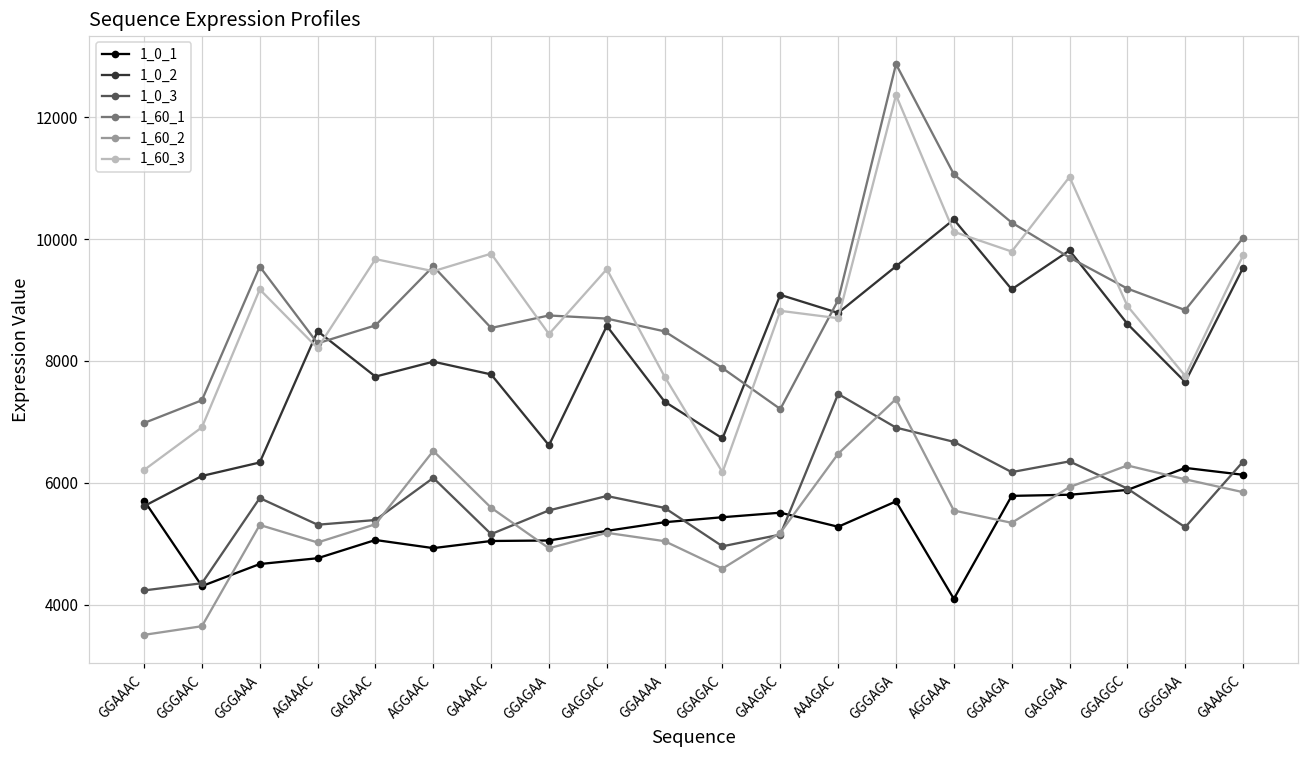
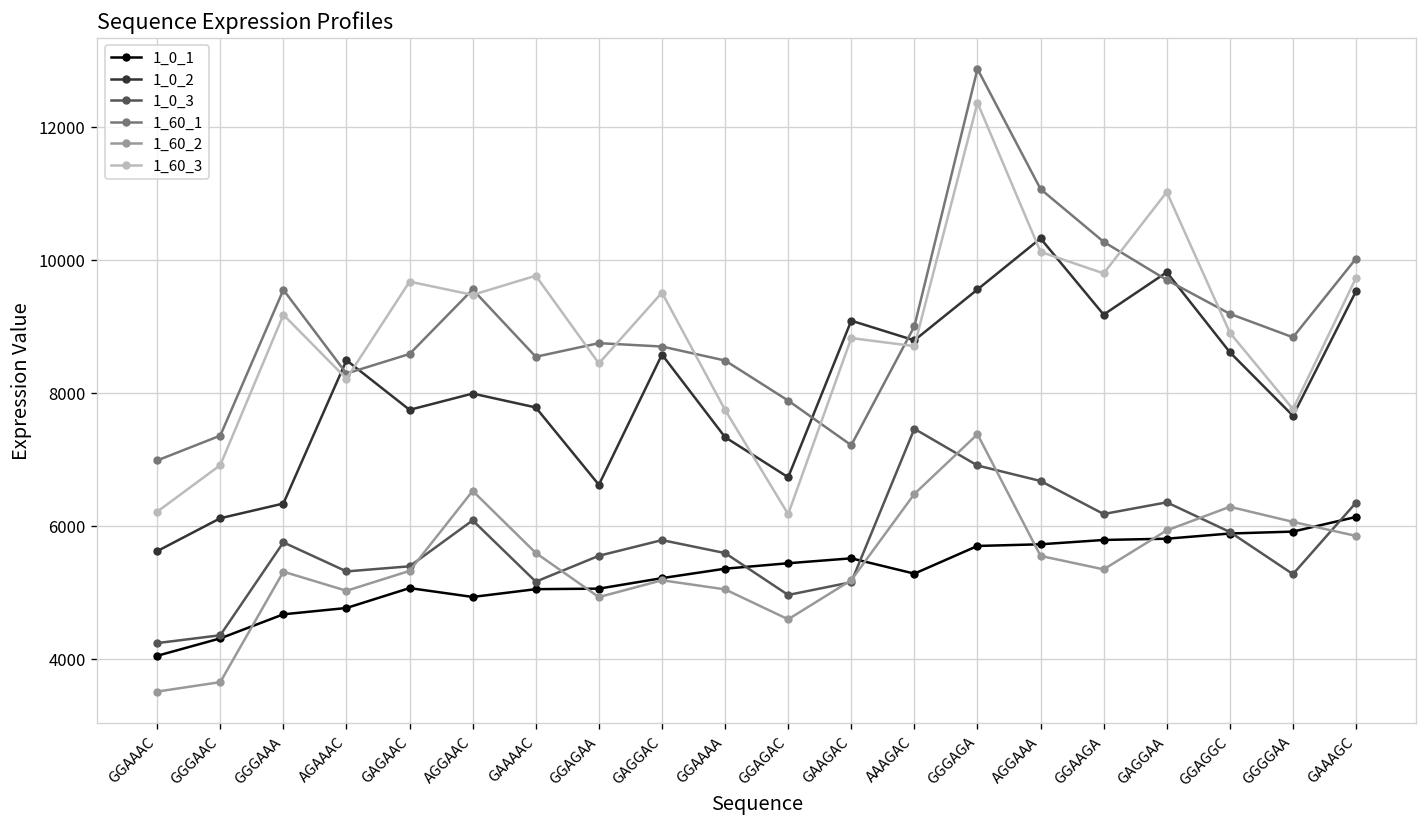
1_0_1, GGAAAC: 5700 -> 4000
1_0_1, AGGAAA: 4100 -> 5700
1_0_1, GGGGAA: 6200 -> 5900
